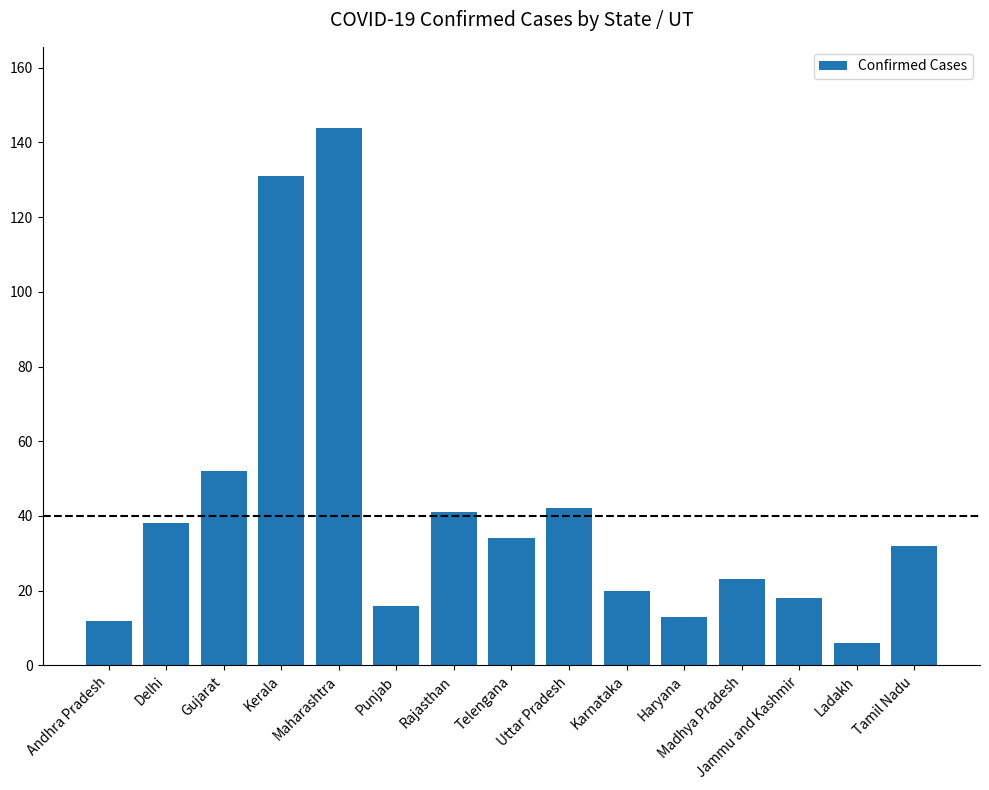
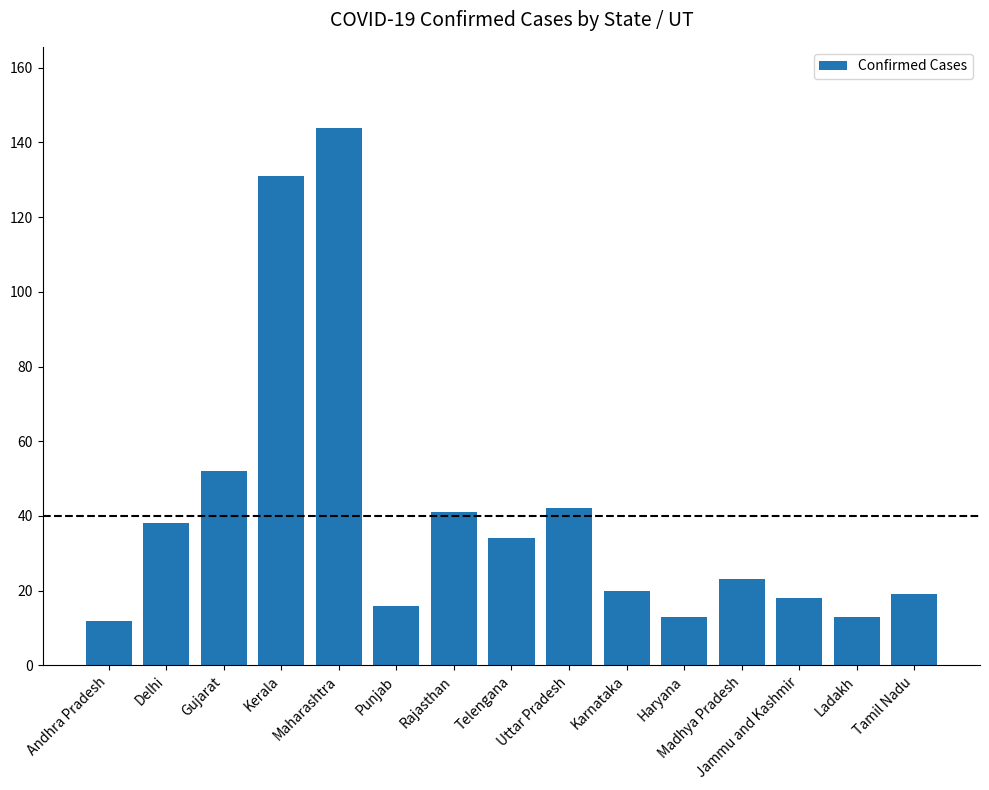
Ladakh: 6 -> 13
Tamil Nadu: 32 -> 19
